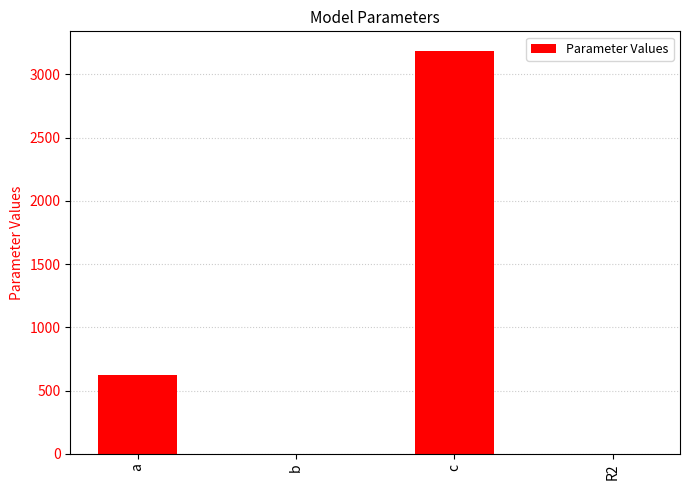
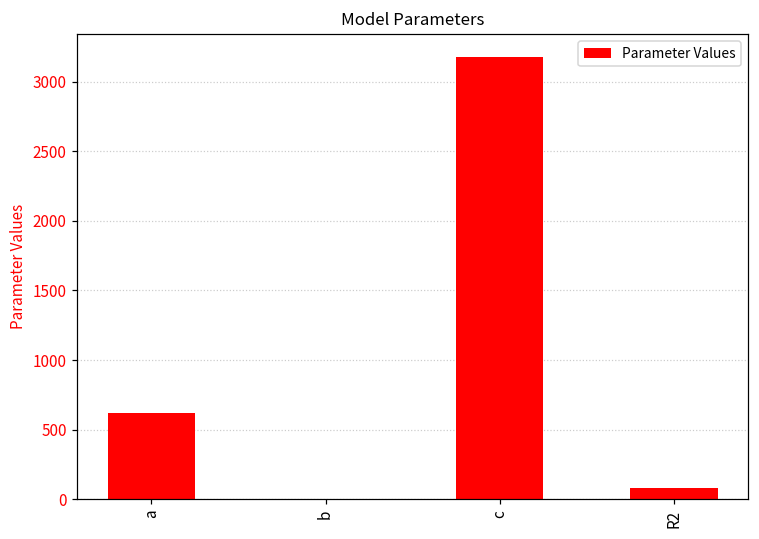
R2: 0 -> 80
